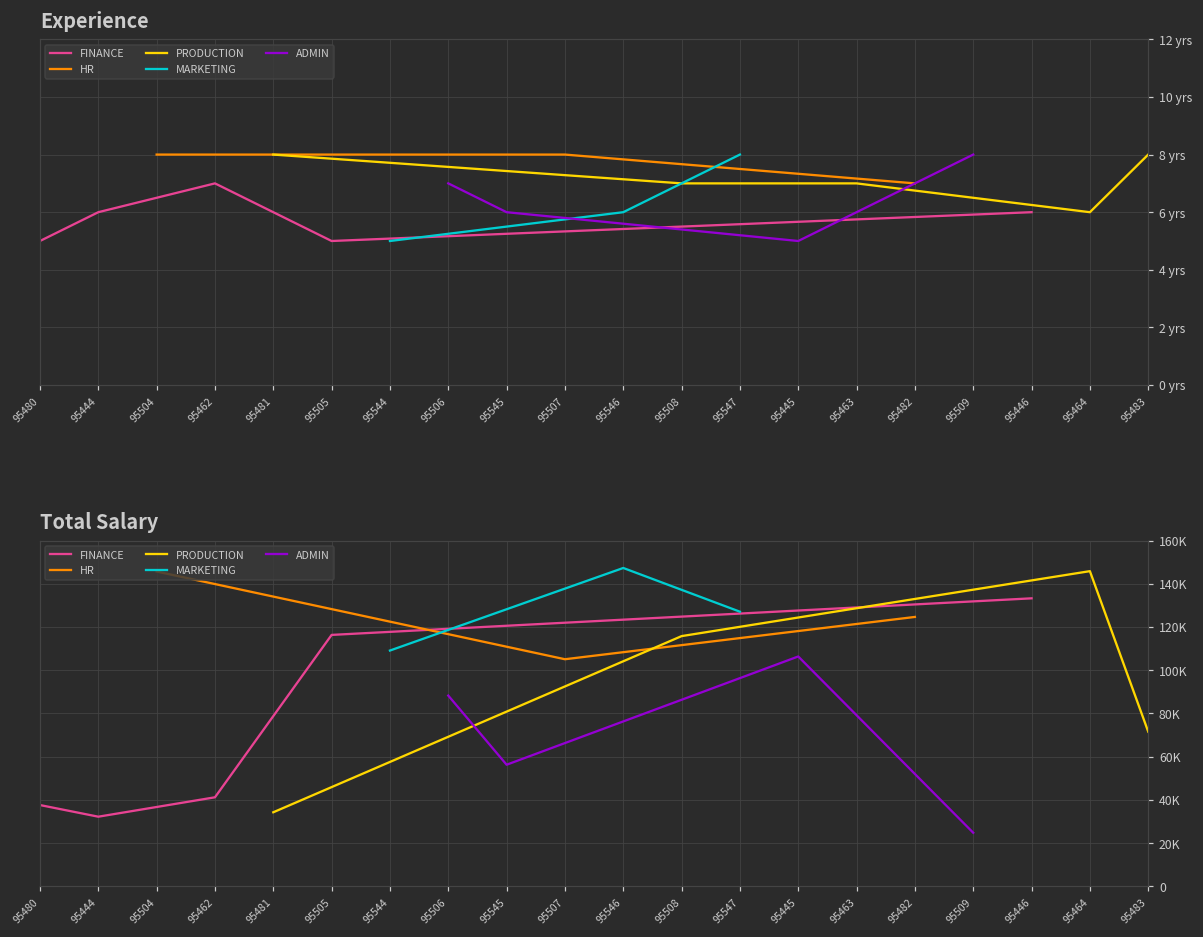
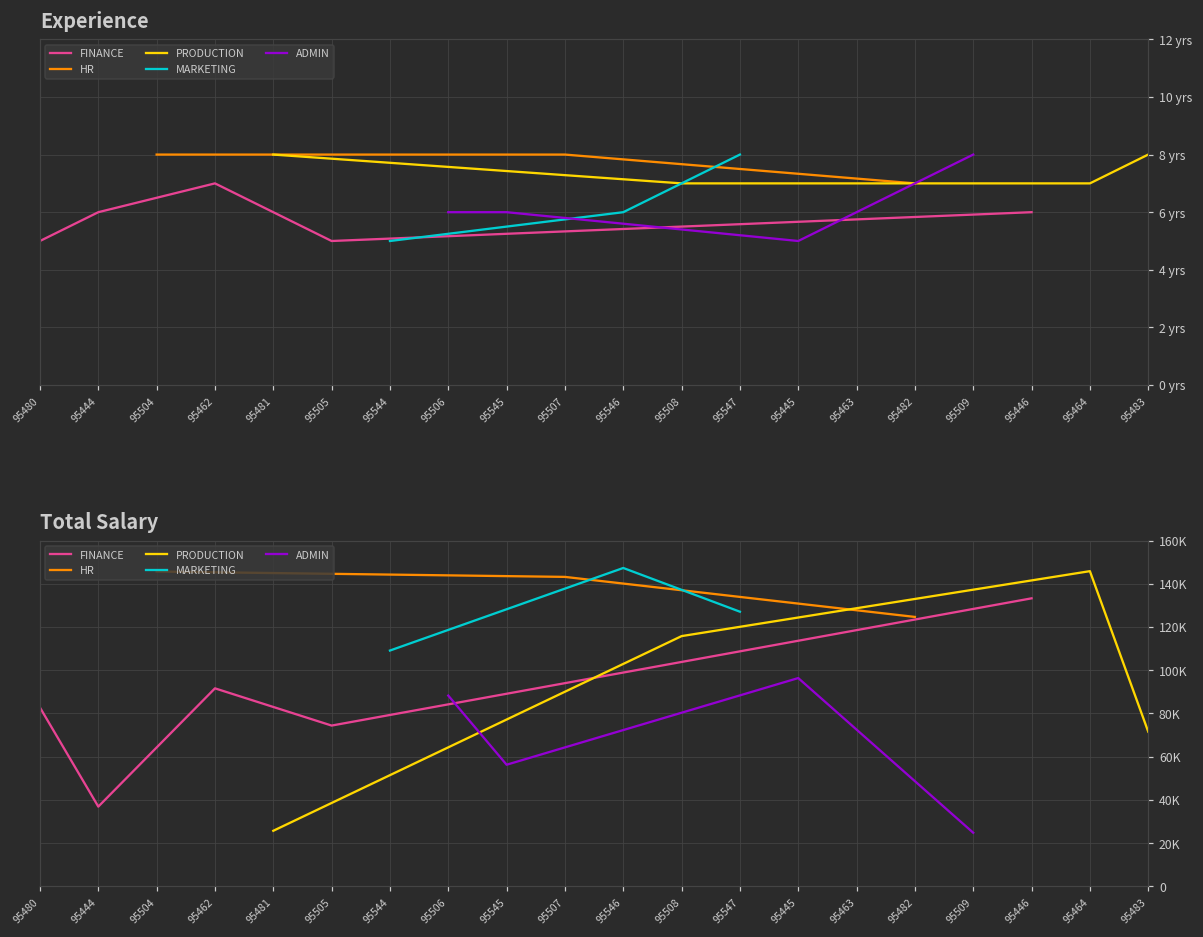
Experience, ADMIN, 95506: 7 yrs -> 6 yrs
Experience, PRODUCTION, 95464: 6 yrs -> 7 yrs
Total Salary, FINANCE, 95480: 38000 -> 83000
Total Salary, FINANCE, 95444: 32000 -> 37000
Total Salary, FINANCE, 95462: 41000 -> 92000
Total Salary, PRODUCTION, 95481: 34000 -> 26000
Total Salary, FINANCE, 95505: 116000 -> 74000
Total Salary, HR, 95507: 105000 -> 143000
Total Salary, ADMIN, 95445: 106000 -> 96000
